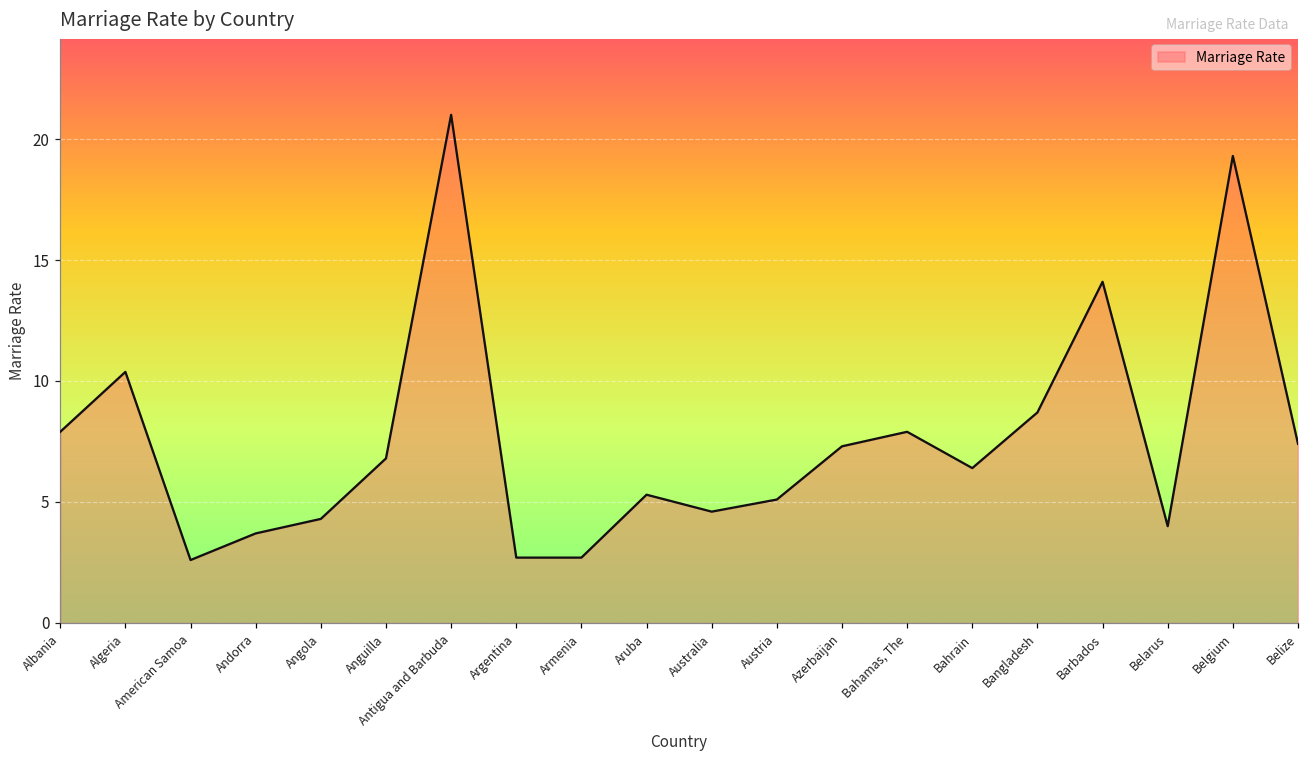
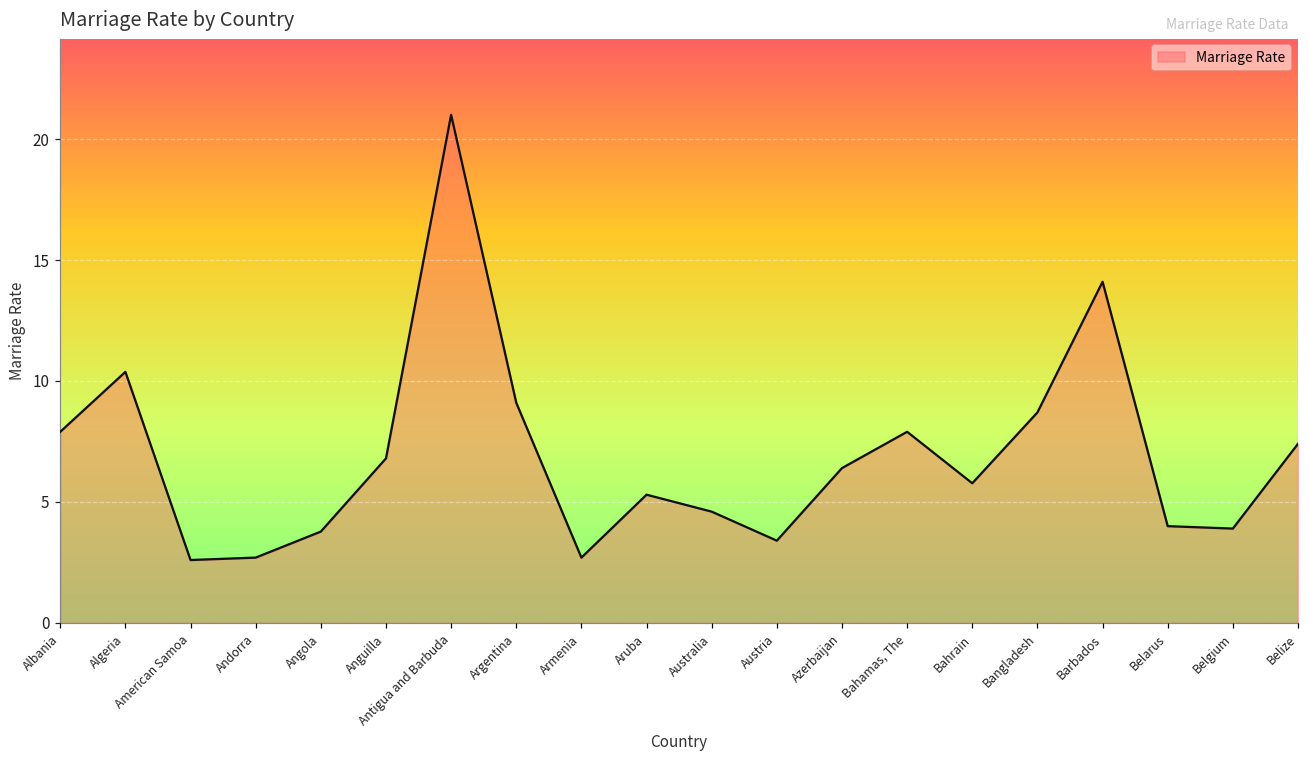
Andorra: 3.7 -> 2.7
Angola: 4.3 -> 3.8
Argentina: 2.7 -> 9.1
Austria: 5.1 -> 3.4
Azerbaijan: 7.3 -> 6.4
Bahrain: 6.4 -> 5.8
Belgium: 19.3 -> 3.9
